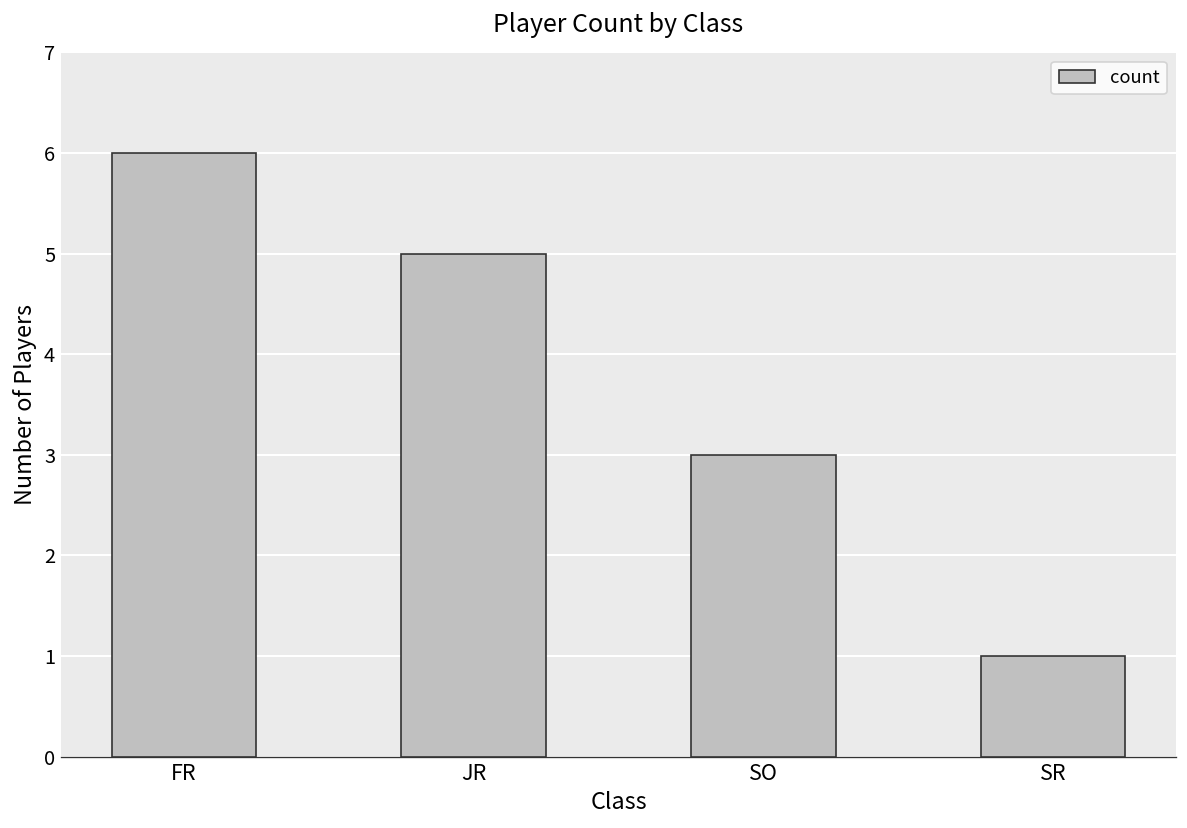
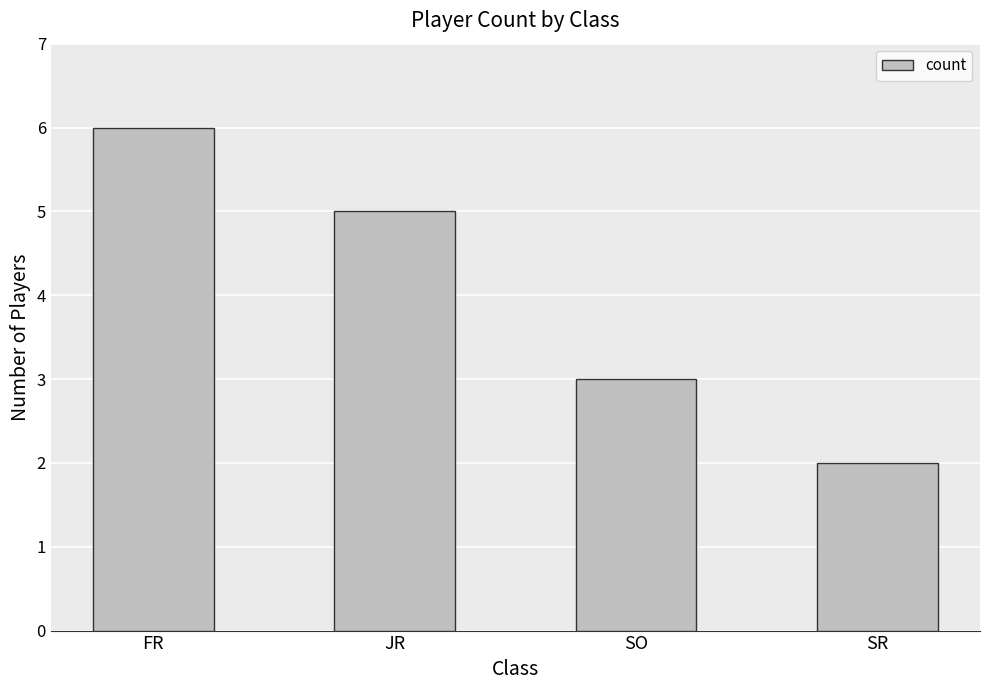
SR: 1 -> 2
